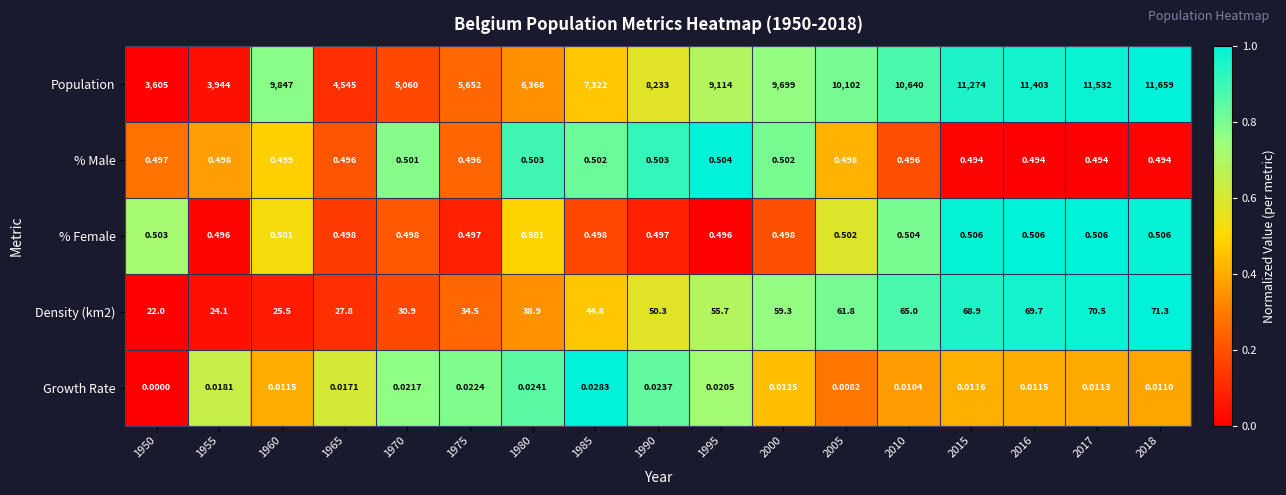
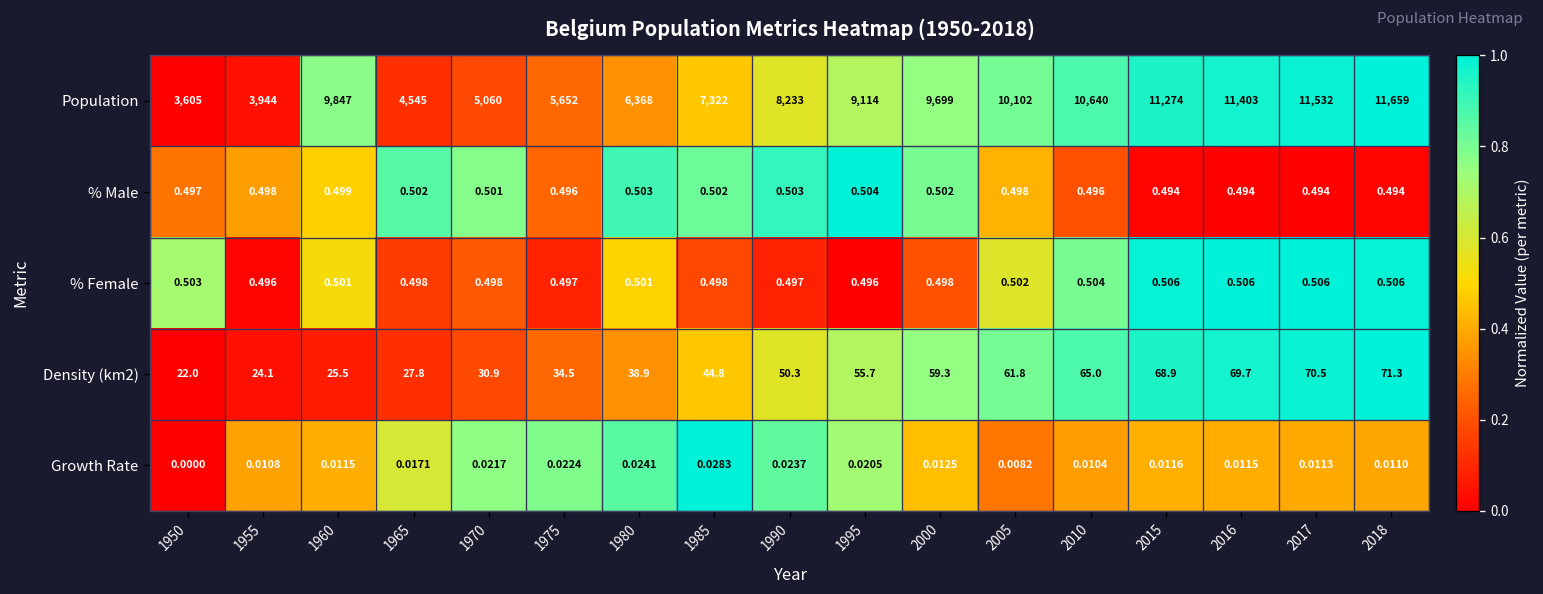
% Male, 1965: 0.496 -> 0.502
Growth Rate, 1955: 0.0181 -> 0.0108
